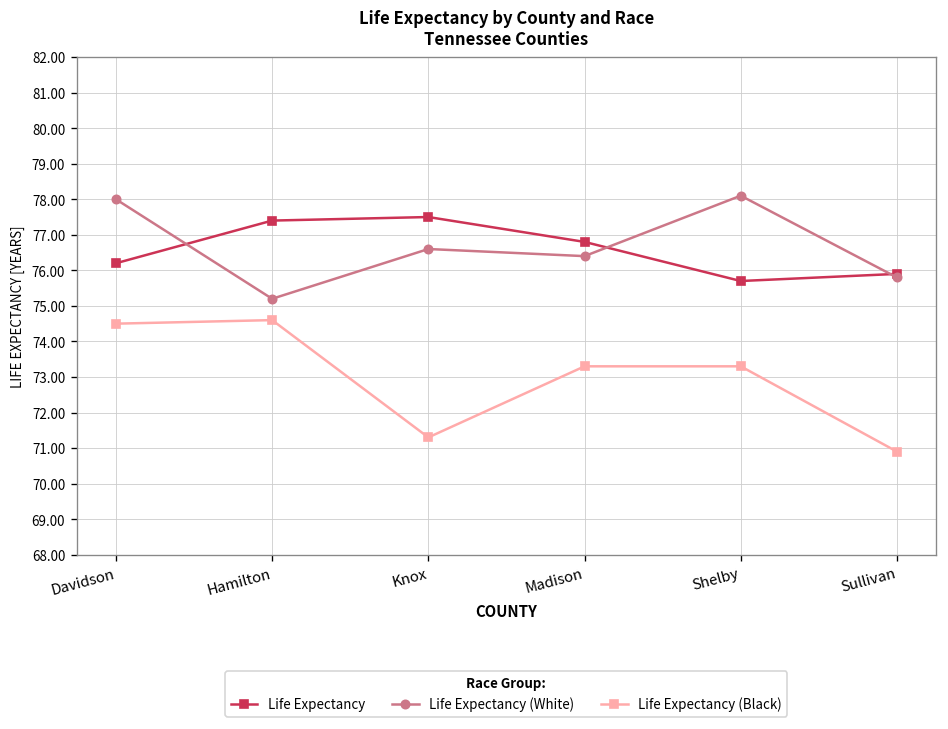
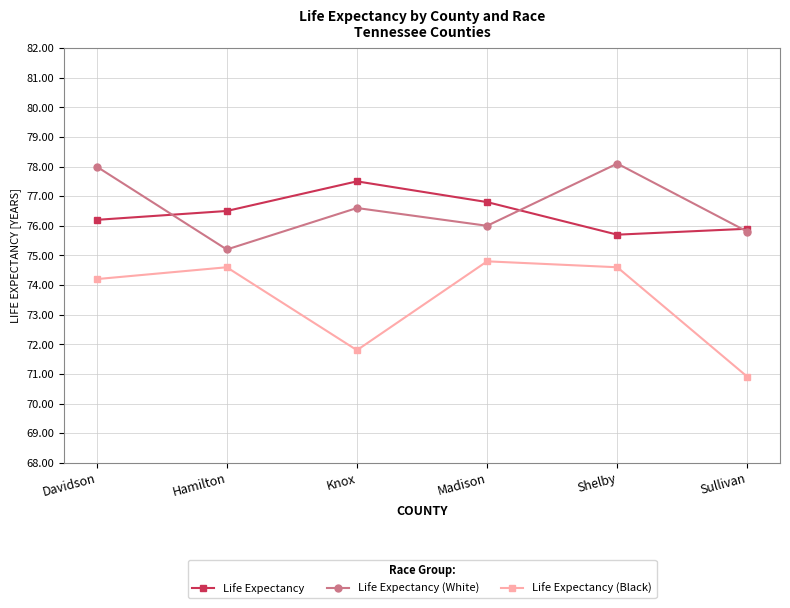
Life Expectancy (Black), Davidson: 74.5 -> 74.2
Life Expectancy, Hamilton: 77.4 -> 76.5
Life Expectancy (Black), Knox: 71.3 -> 71.8
Life Expectancy (White), Madison: 76.4 -> 76.0
Life Expectancy (Black), Madison: 73.3 -> 74.8
Life Expectancy (Black), Shelby: 73.3 -> 74.6
